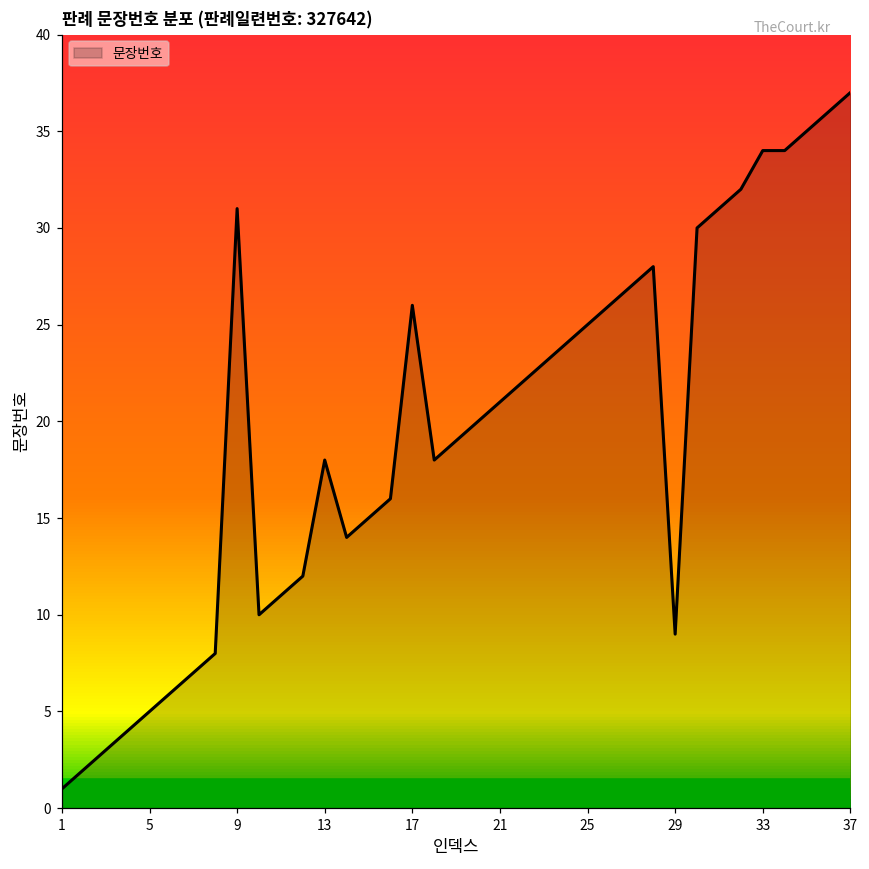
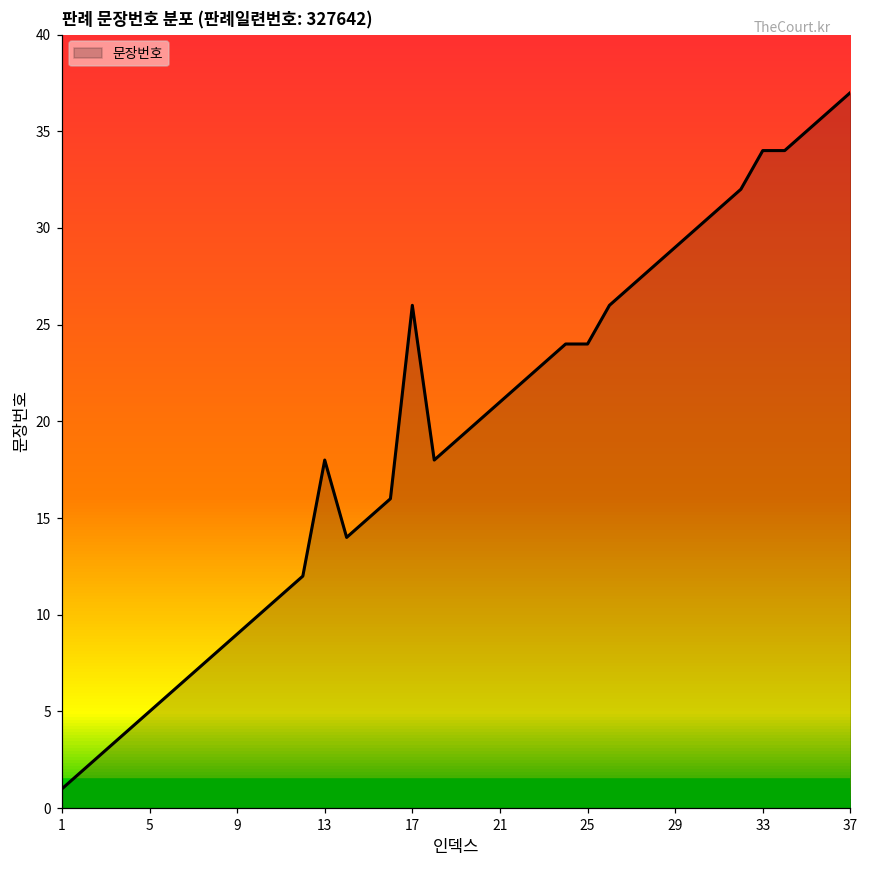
9: 31 -> 9
25: 25 -> 24
29: 9 -> 29
